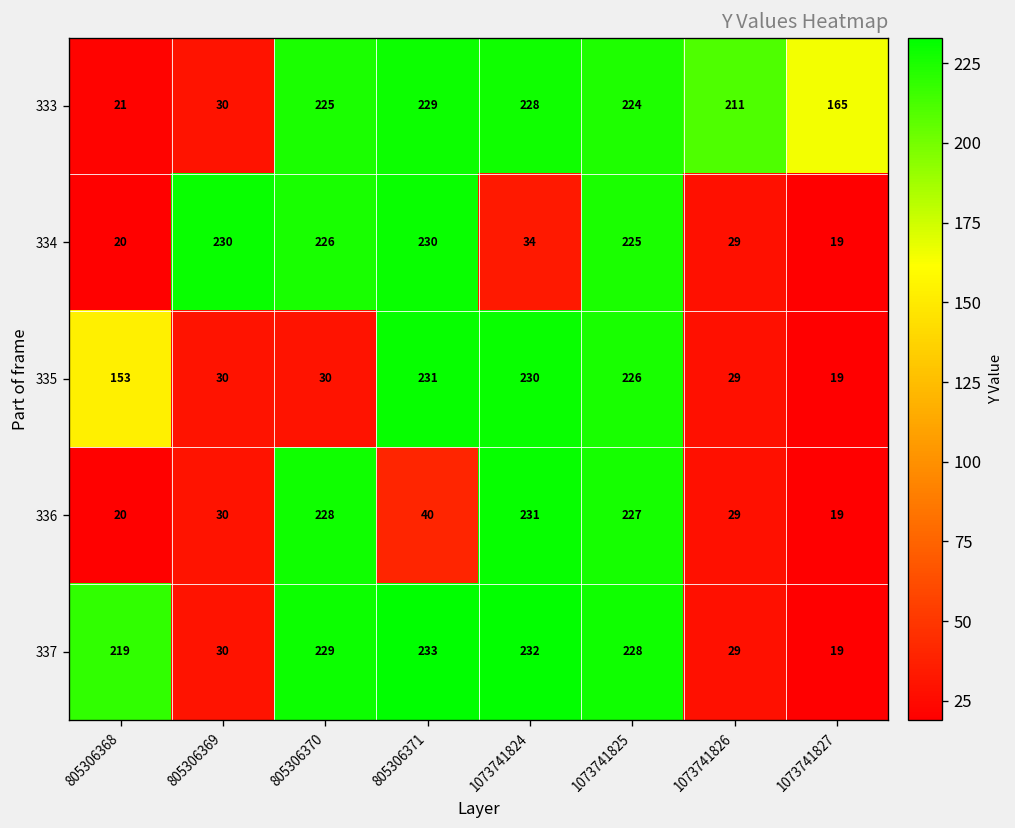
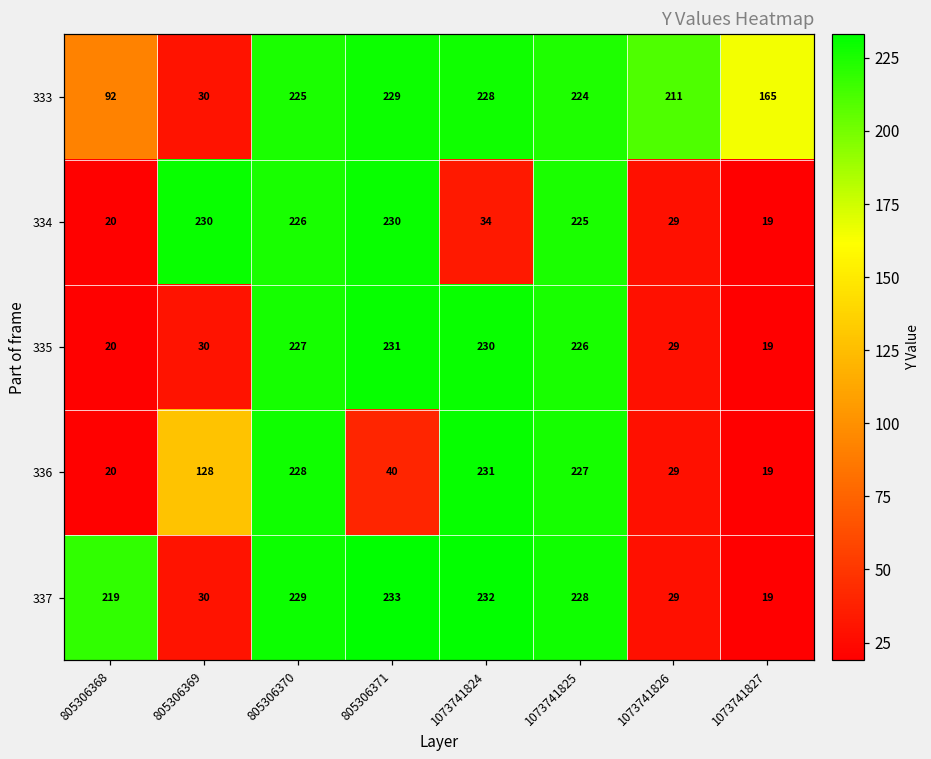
333, 805306368: 21 -> 92
335, 805306368: 153 -> 20
335, 805306370: 30 -> 227
336, 805306369: 30 -> 128
